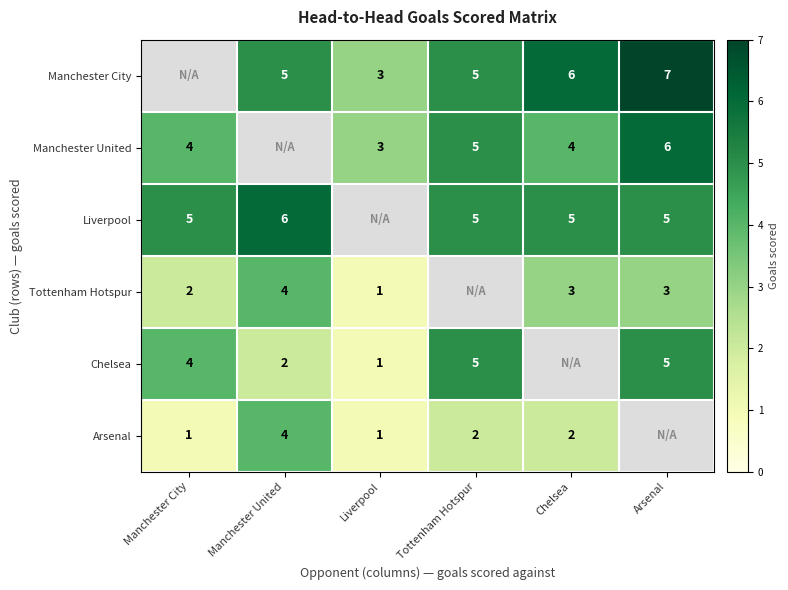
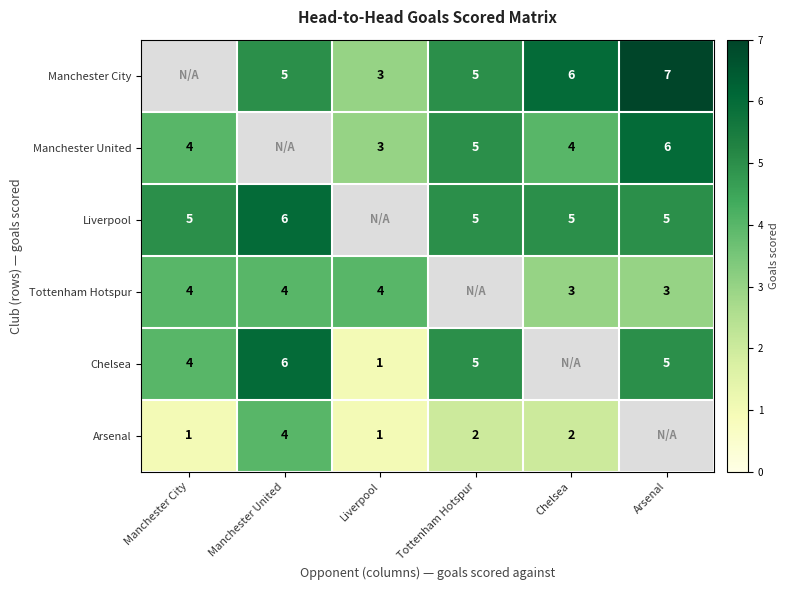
Tottenham Hotspur, Manchester City: 2 -> 4
Tottenham Hotspur, Liverpool: 1 -> 4
Chelsea, Manchester United: 2 -> 6
